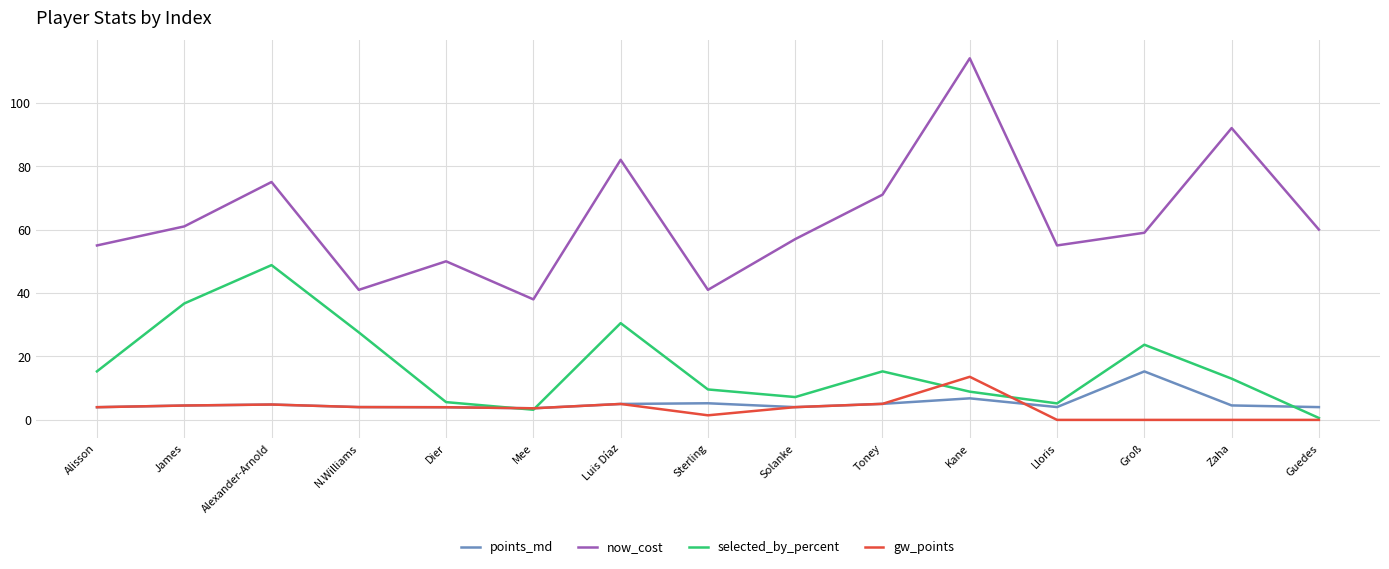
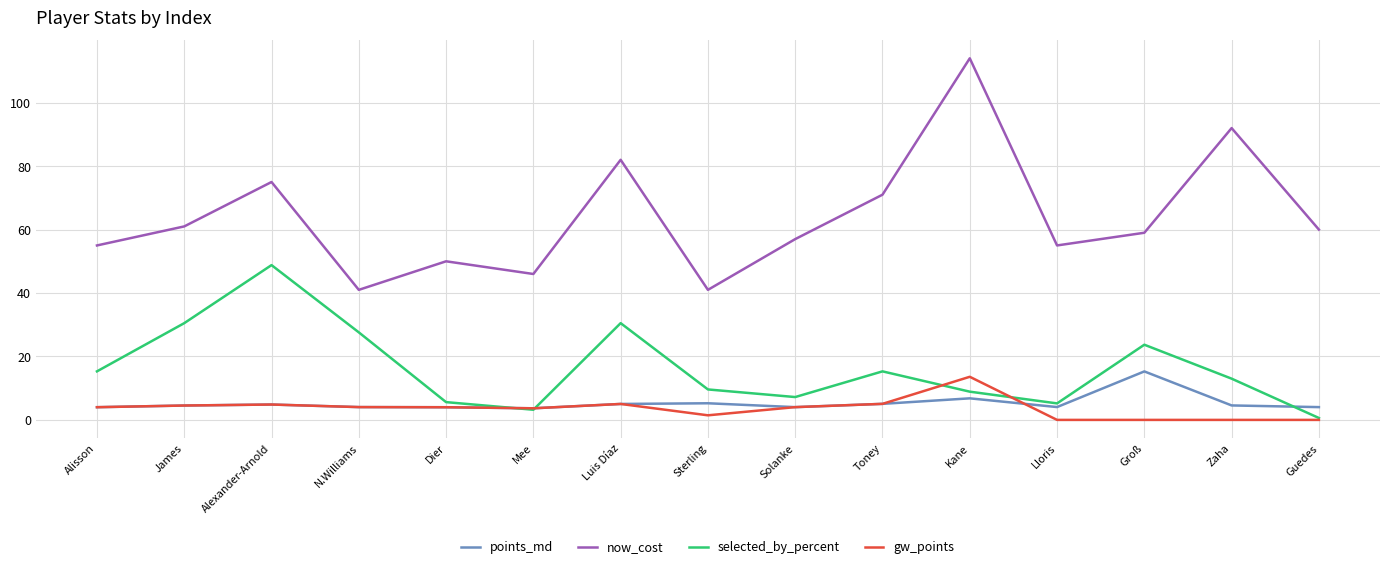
selected_by_percent, James: 37 -> 31
now_cost, Mee: 38 -> 46
